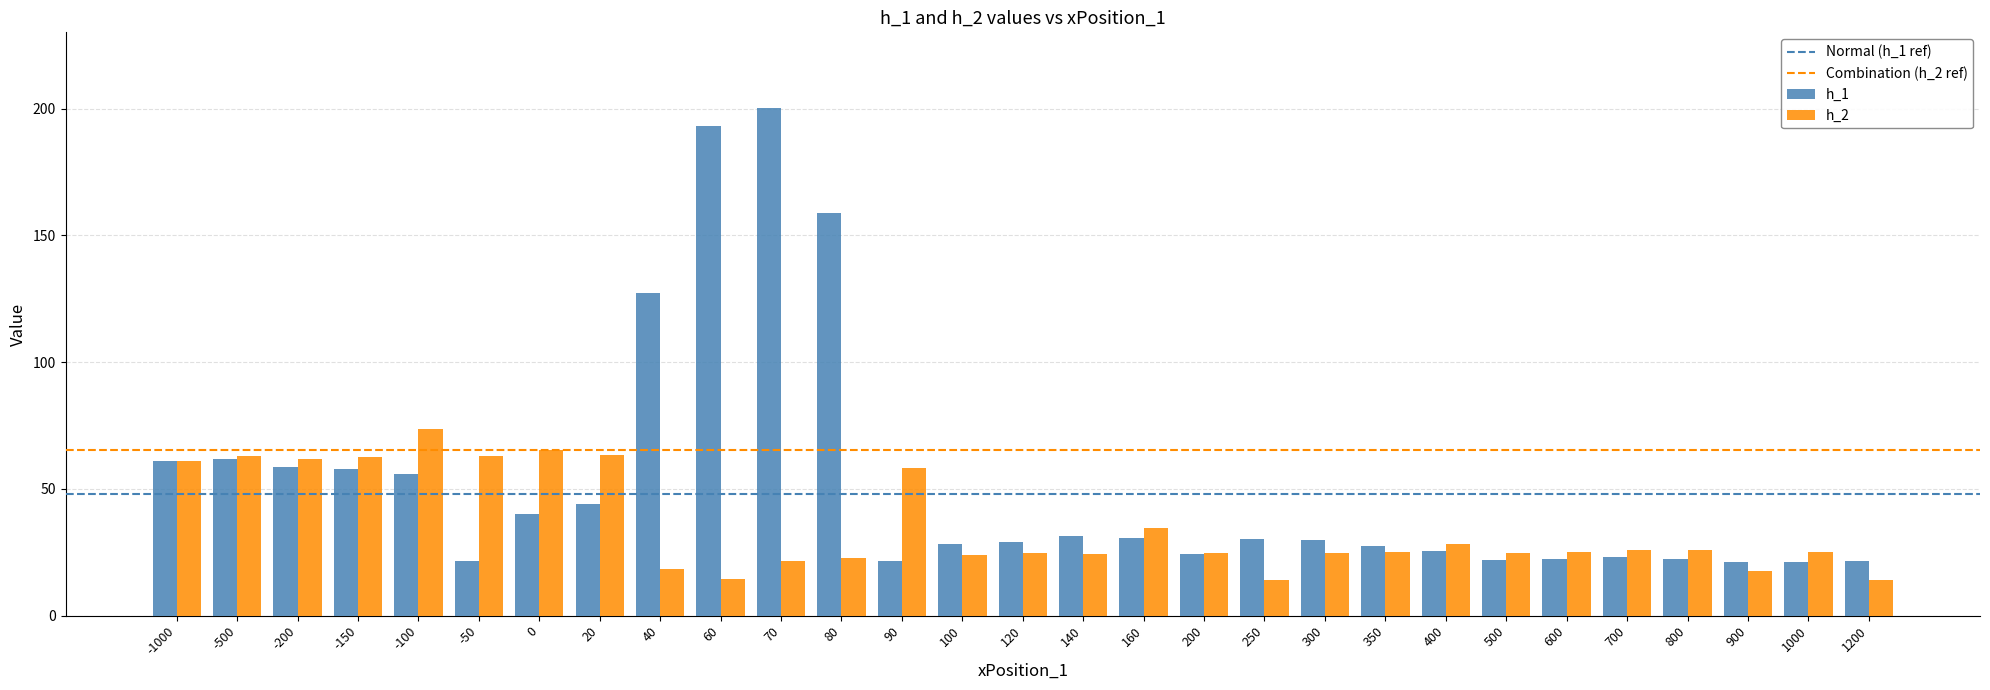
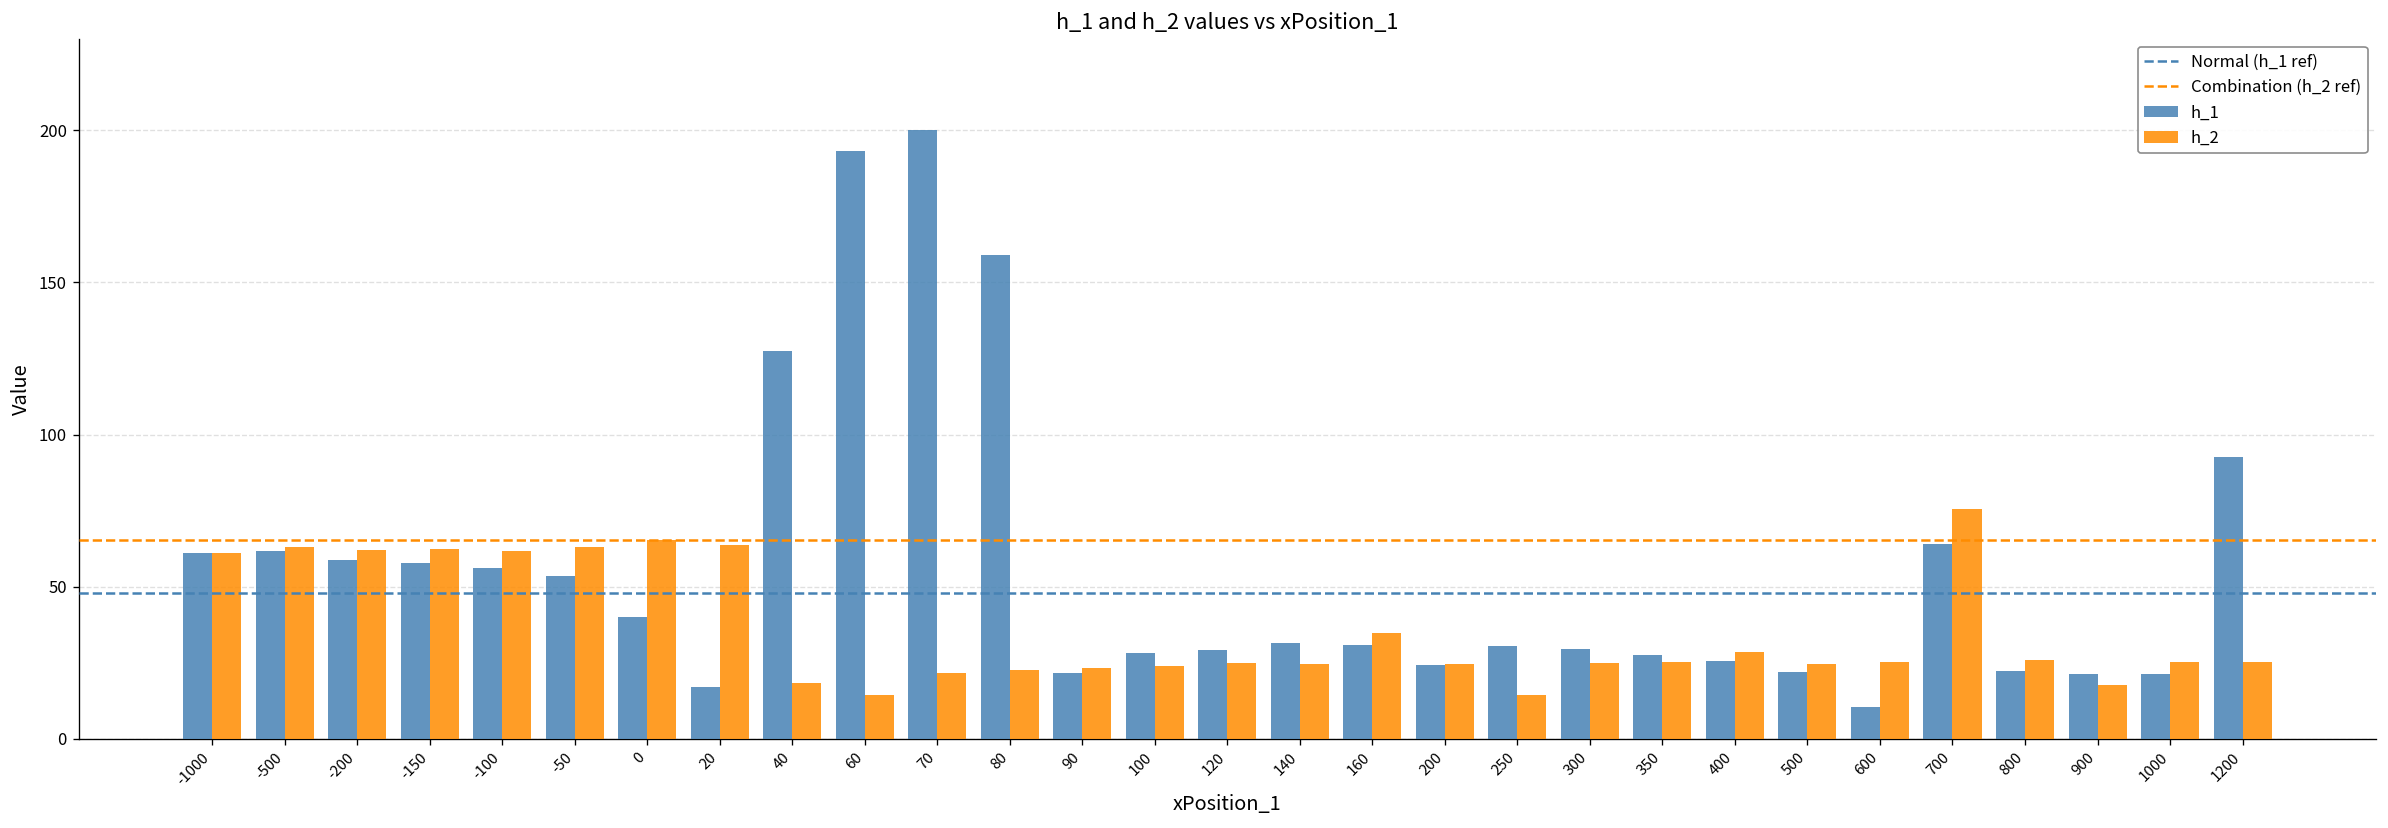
h_2, -100: 73 -> 62
h_1, -50: 22 -> 54
h_1, 20: 44 -> 17
h_2, 90: 58 -> 23
h_1, 600: 22 -> 10
h_1, 700: 23 -> 64
h_2, 700: 26 -> 75
h_1, 1200: 22 -> 93
h_2, 1200: 14 -> 25
